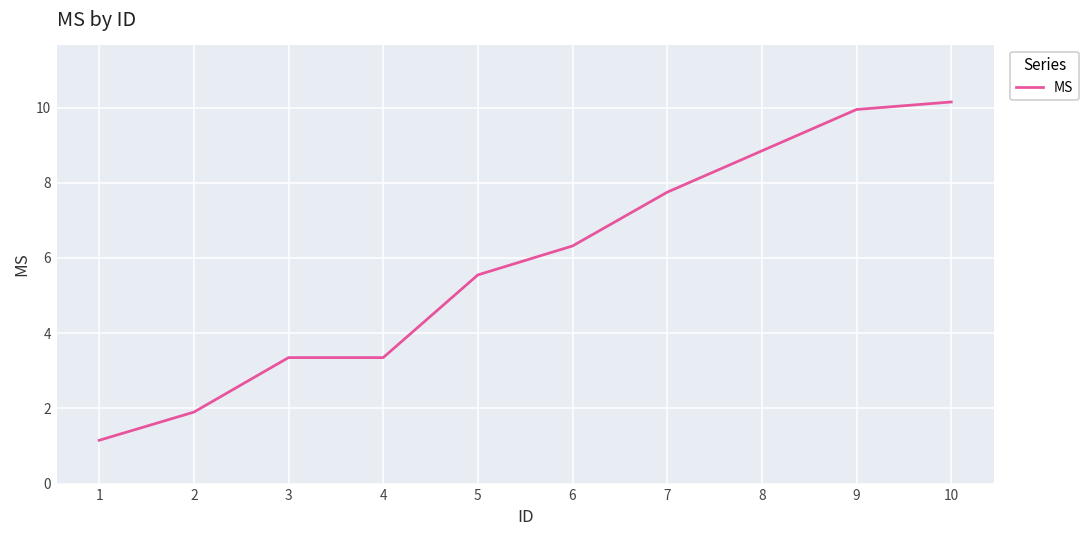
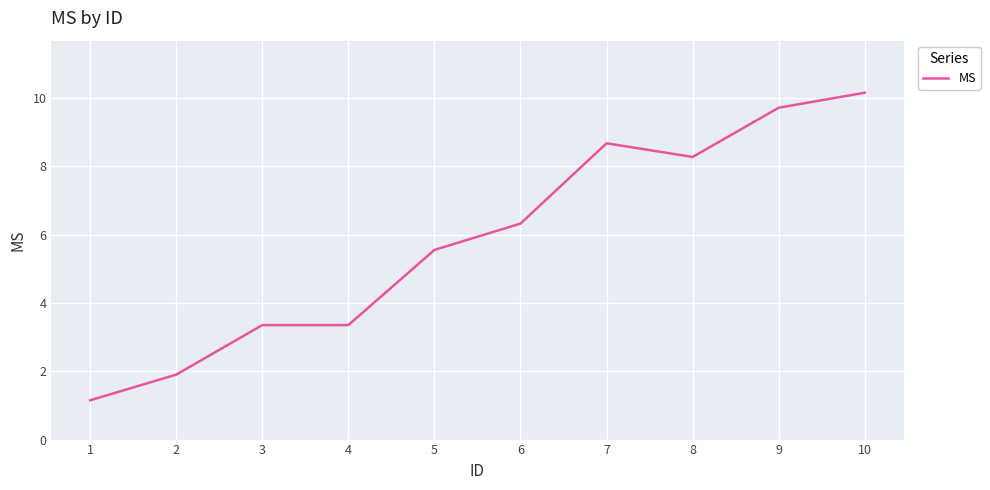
7: 7.8 -> 8.7
8: 8.9 -> 8.3
9: 10.0 -> 9.7
